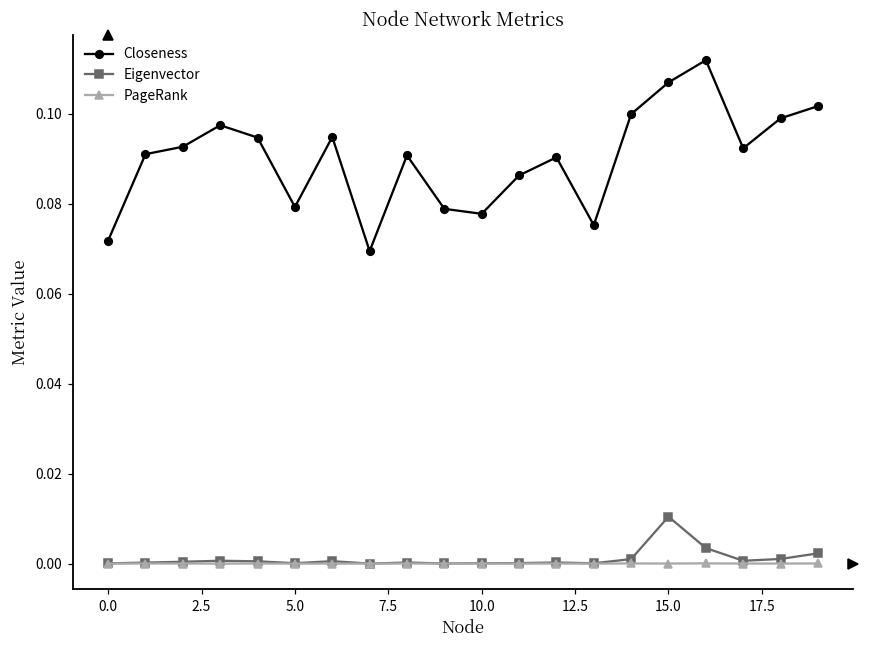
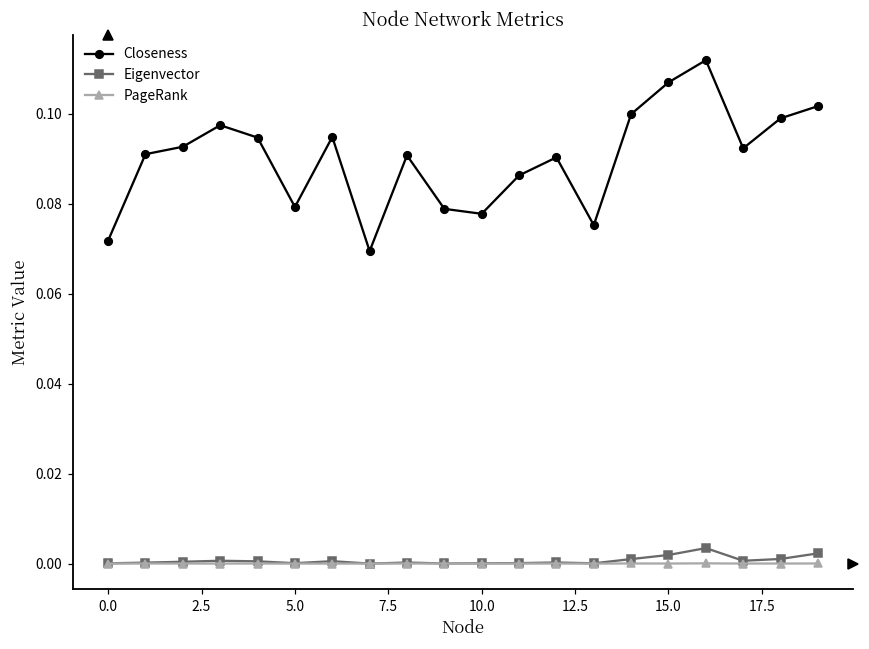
Eigenvector, 15.0: 0.010 -> 0.002
